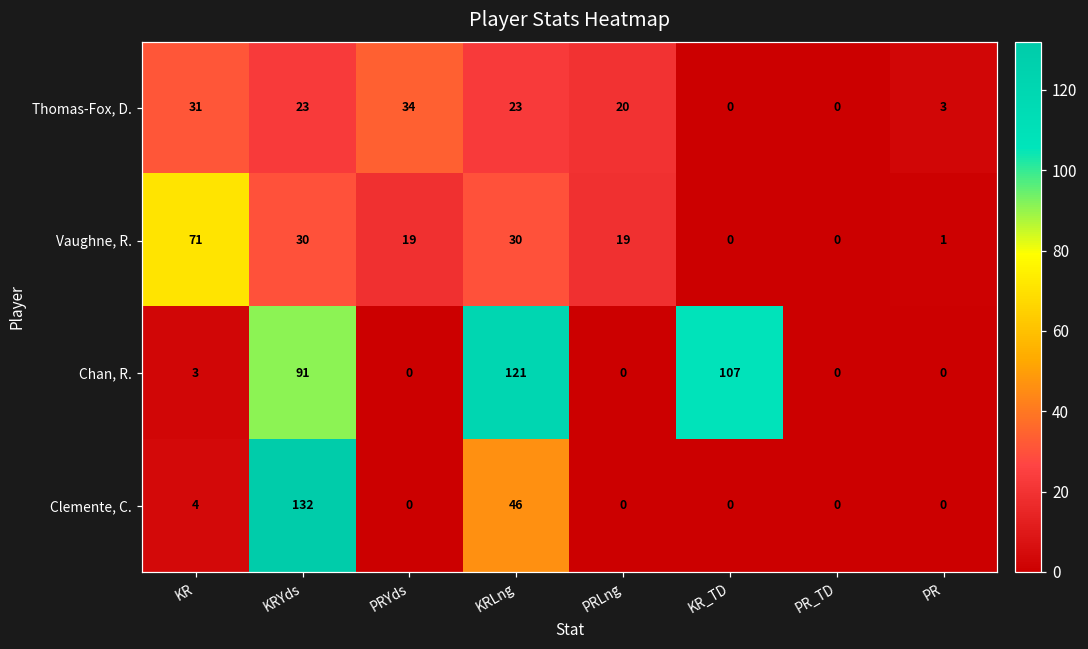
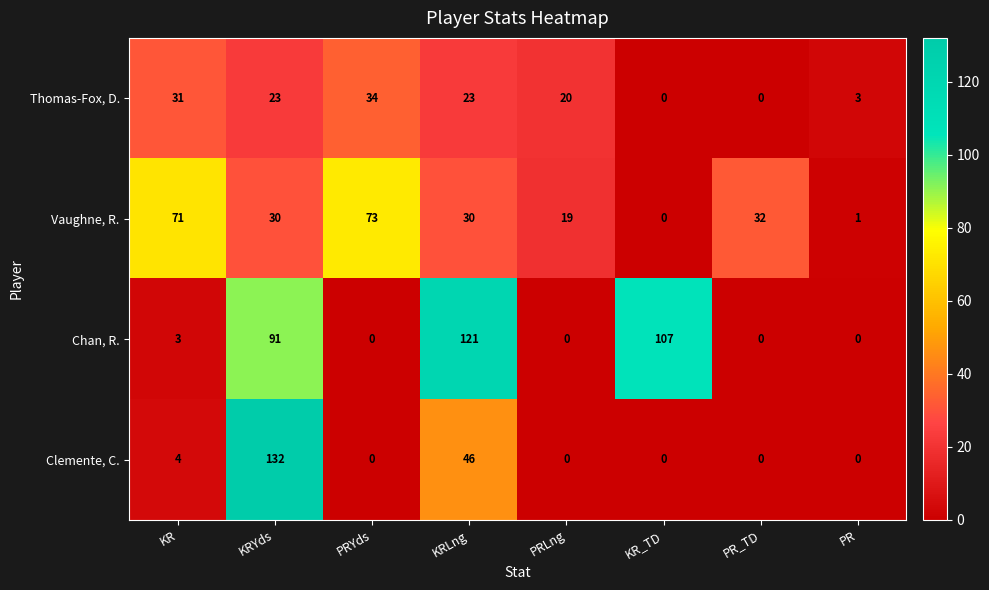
Vaughne, R., PRYds: 19 -> 73
Vaughne, R., PR_TD: 0 -> 32
